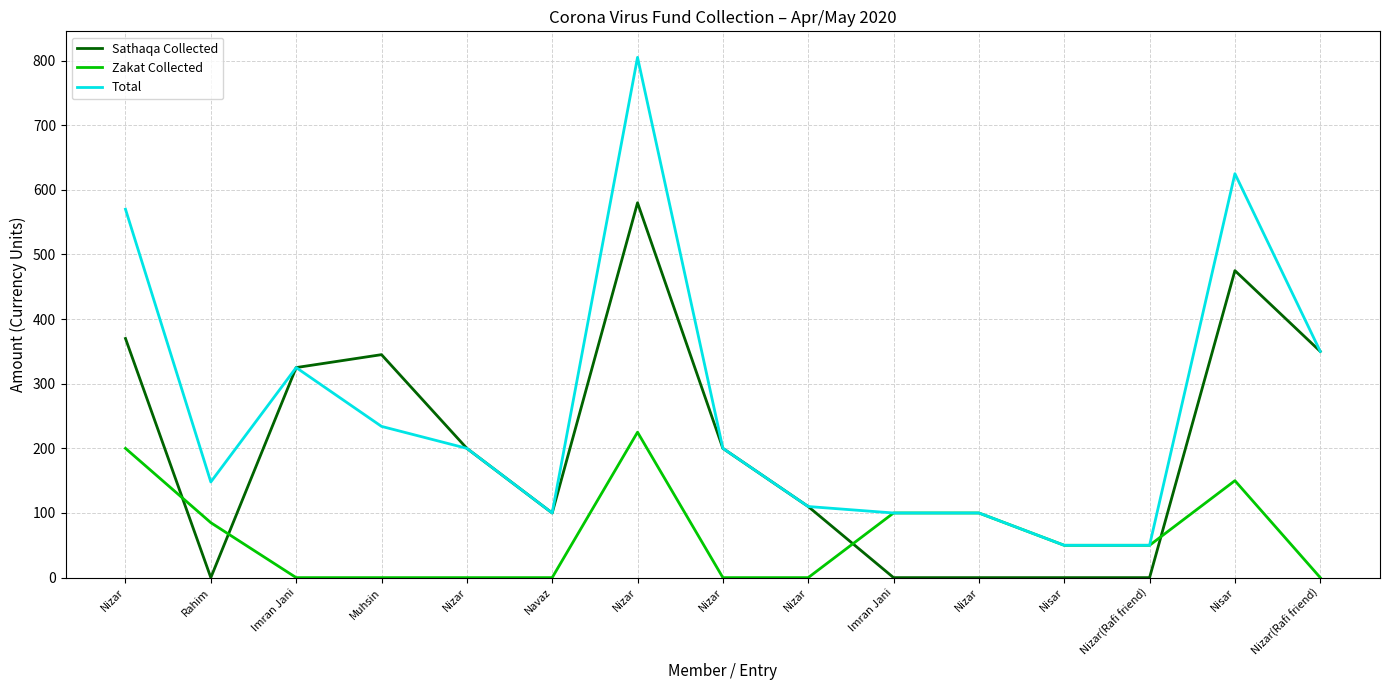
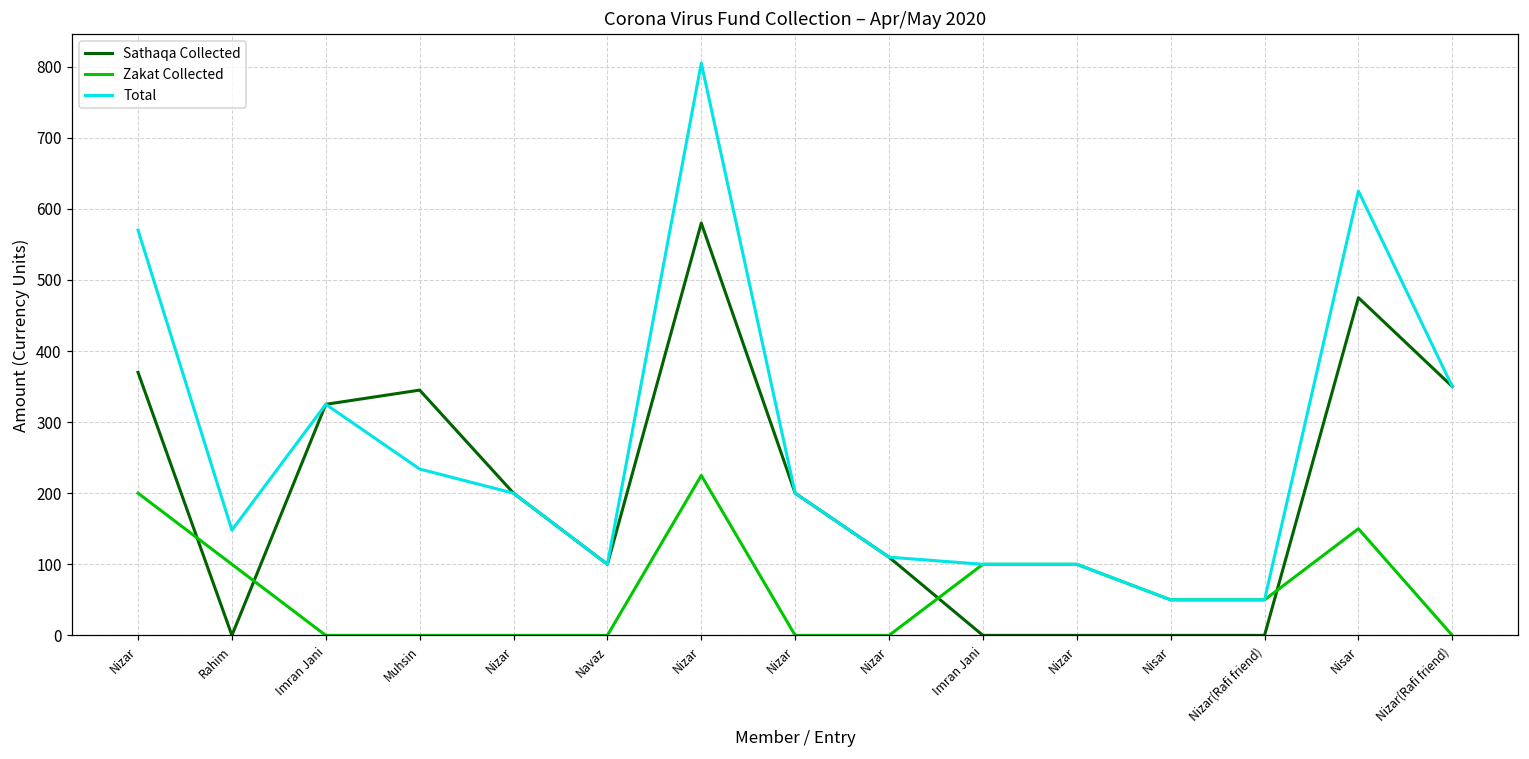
Zakat Collected, Rahim: 90 -> 100
